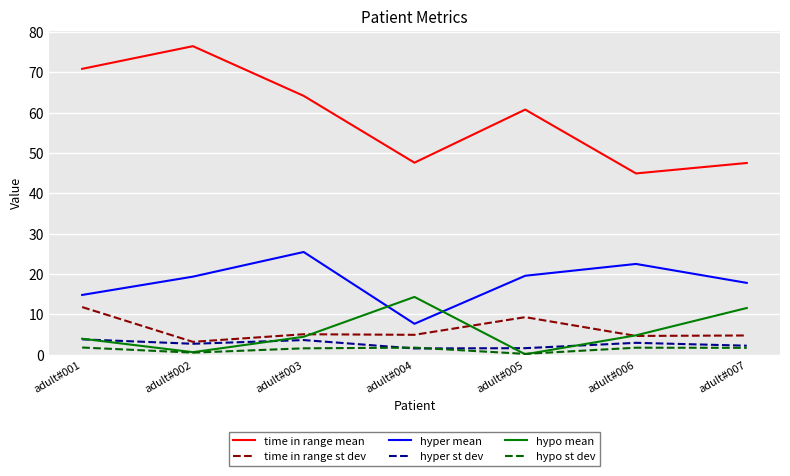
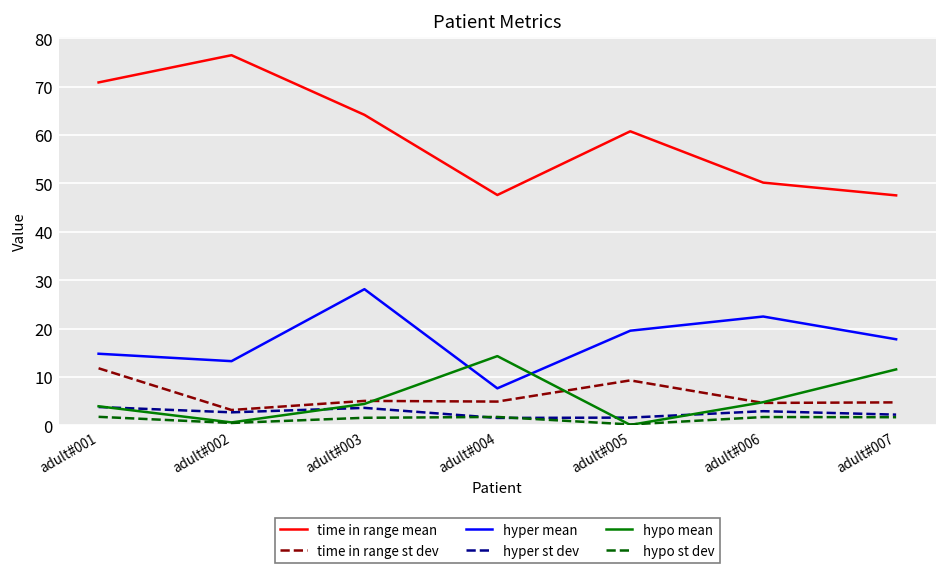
hyper mean, adult#002: 19 -> 13
hyper mean, adult#003: 25 -> 28
time in range mean, adult#006: 45 -> 50
